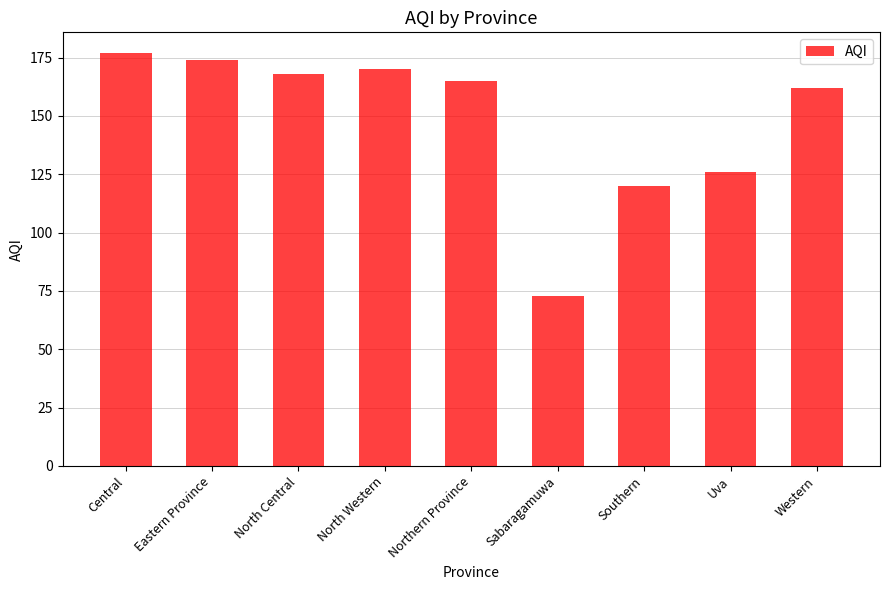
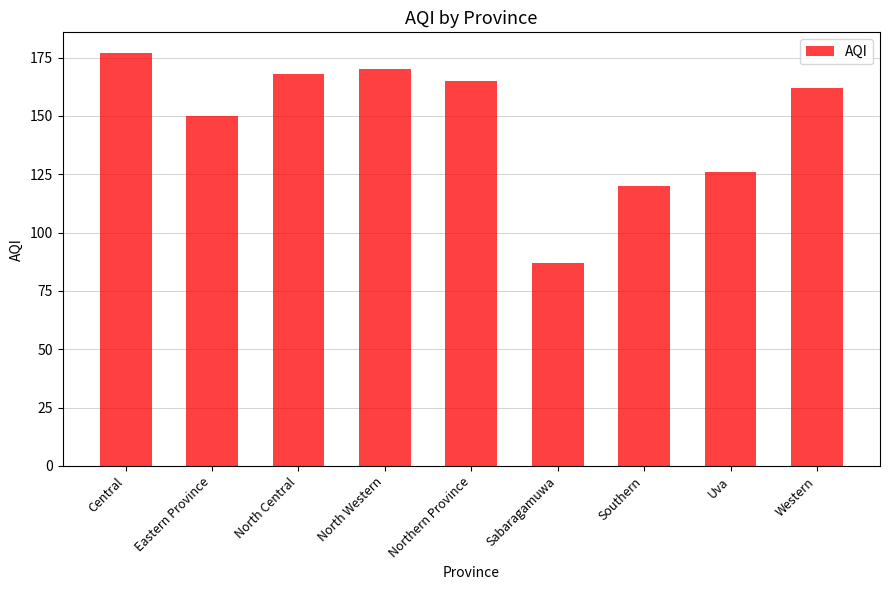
Eastern Province: 174 -> 150
Sabaragamuwa: 73 -> 87
